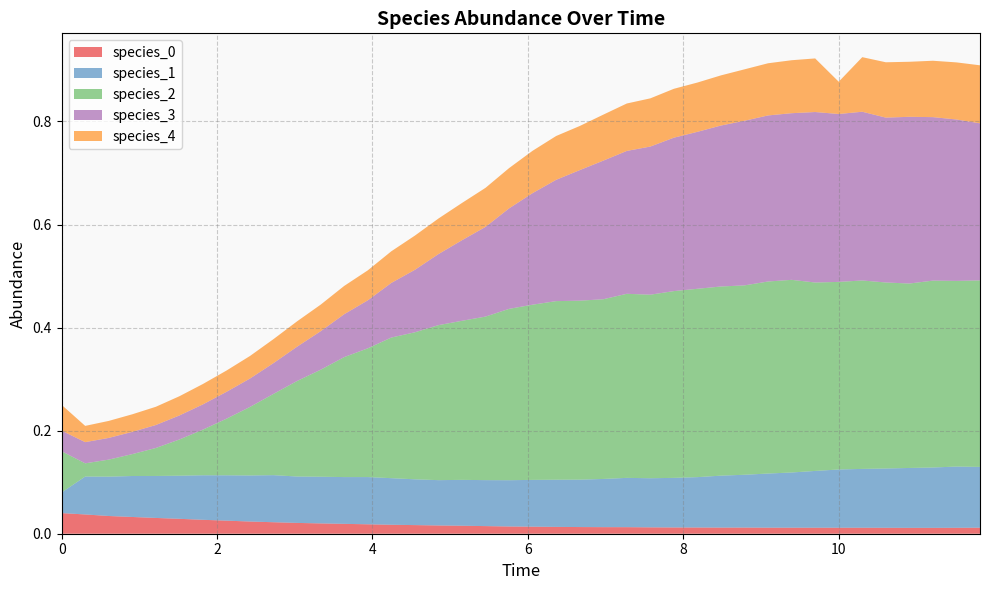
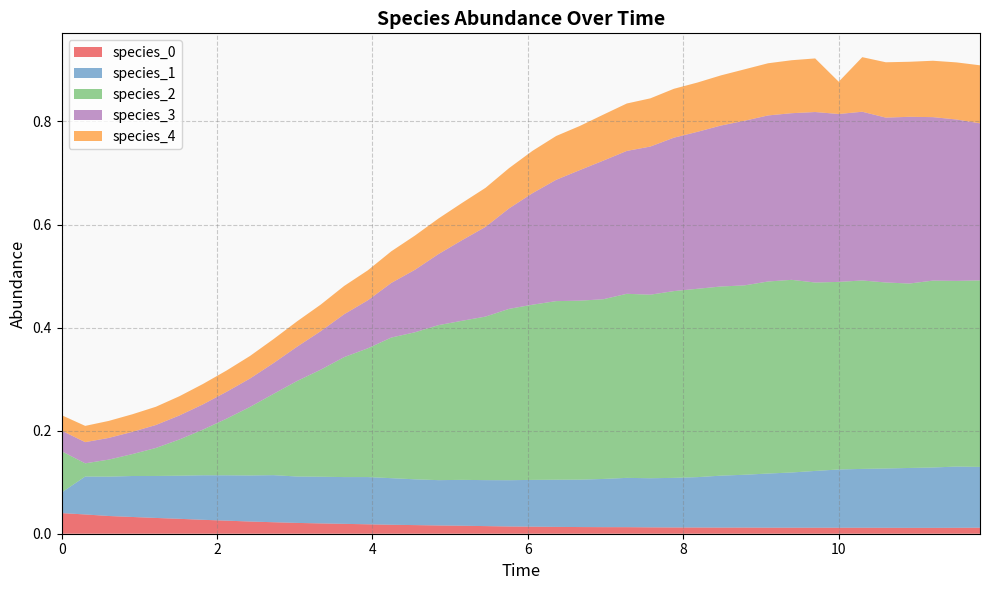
species_4, 0: 0.05 -> 0.03
